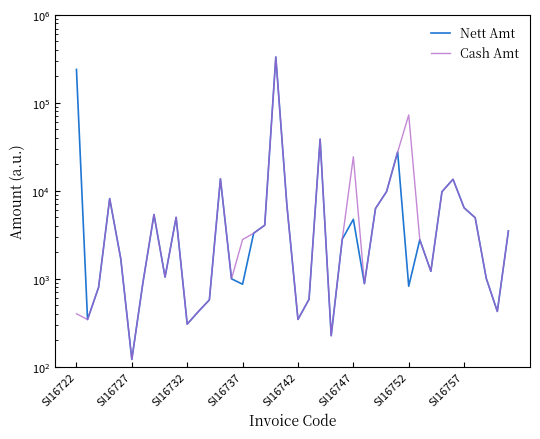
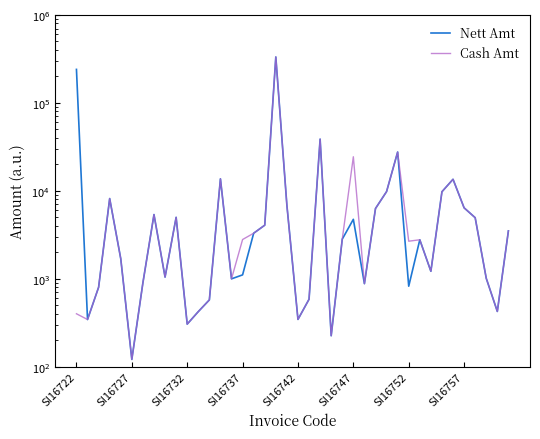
Nett Amt, SI16737: 900 -> 1100
Cash Amt, SI16752: 70000 -> 2700
